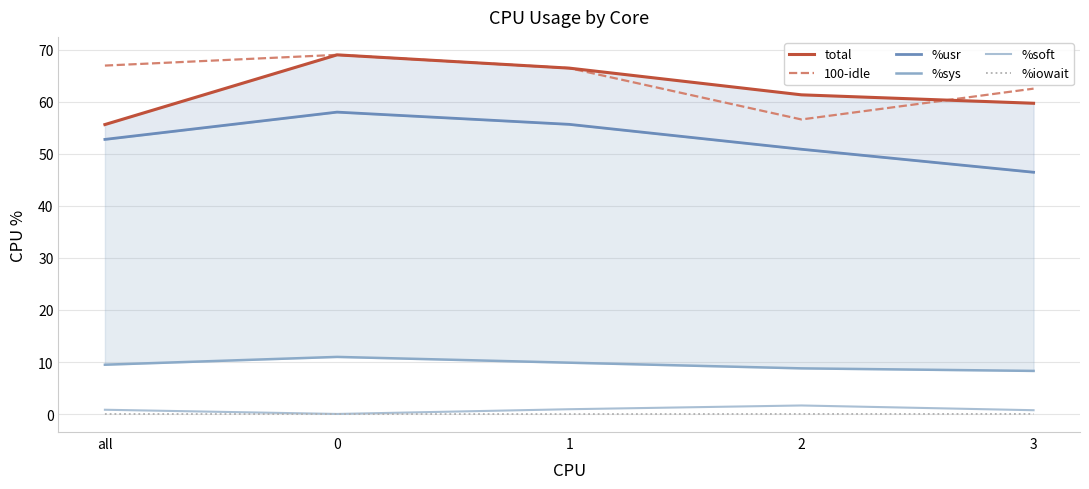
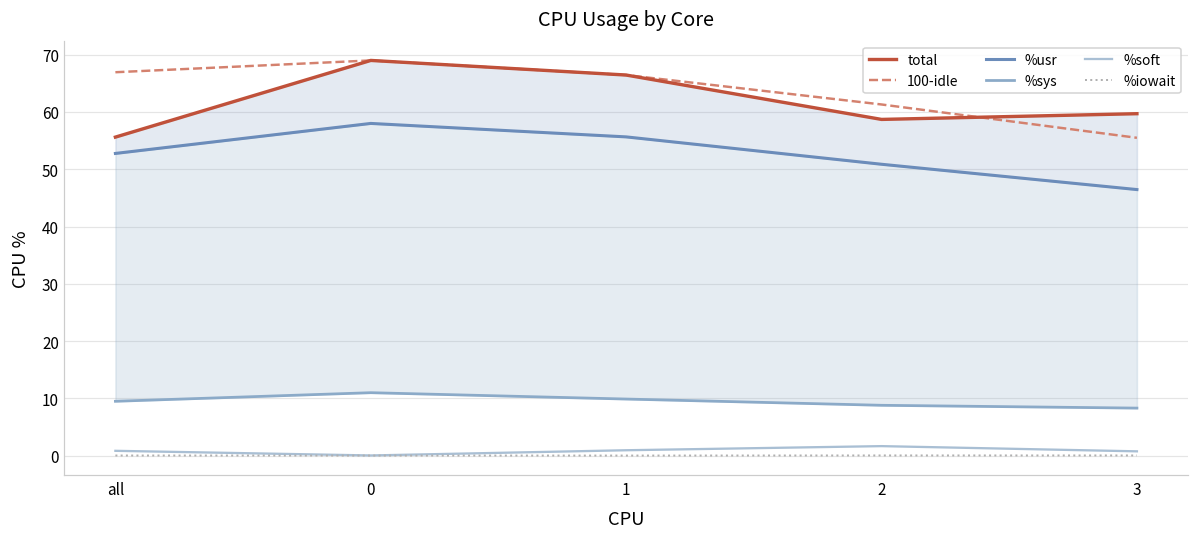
total, 2: 61 -> 59
100-idle, 2: 57 -> 61
100-idle, 3: 63 -> 55
